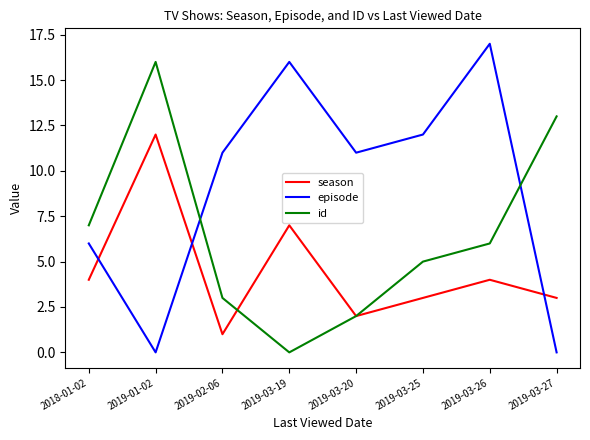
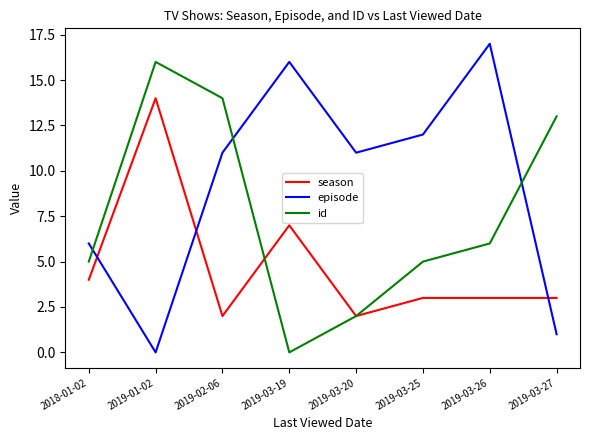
id, 2018-01-02: 7 -> 5
season, 2019-01-02: 12 -> 14
season, 2019-02-06: 1 -> 2
id, 2019-02-06: 3 -> 14
season, 2019-03-26: 4 -> 3
episode, 2019-03-27: 0 -> 1
